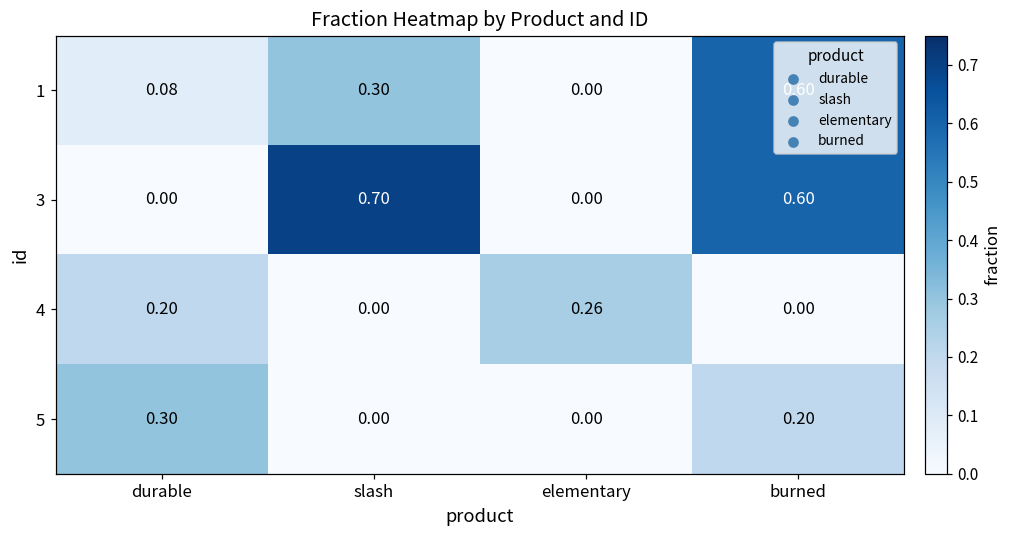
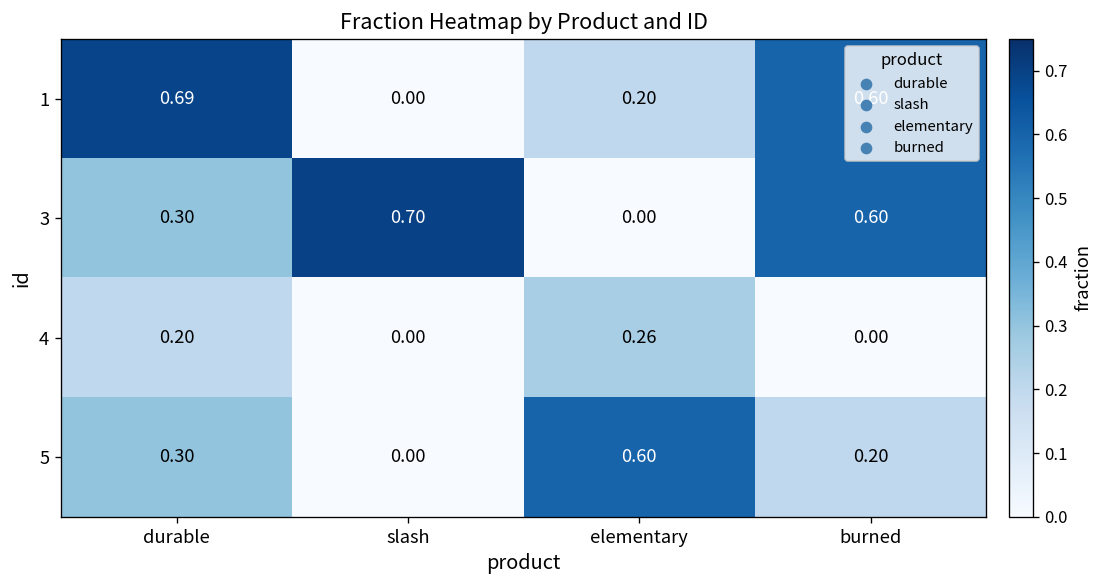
1, durable: 0.08 -> 0.69
1, slash: 0.30 -> 0.00
1, elementary: 0.00 -> 0.20
3, durable: 0.00 -> 0.30
5, elementary: 0.00 -> 0.60
